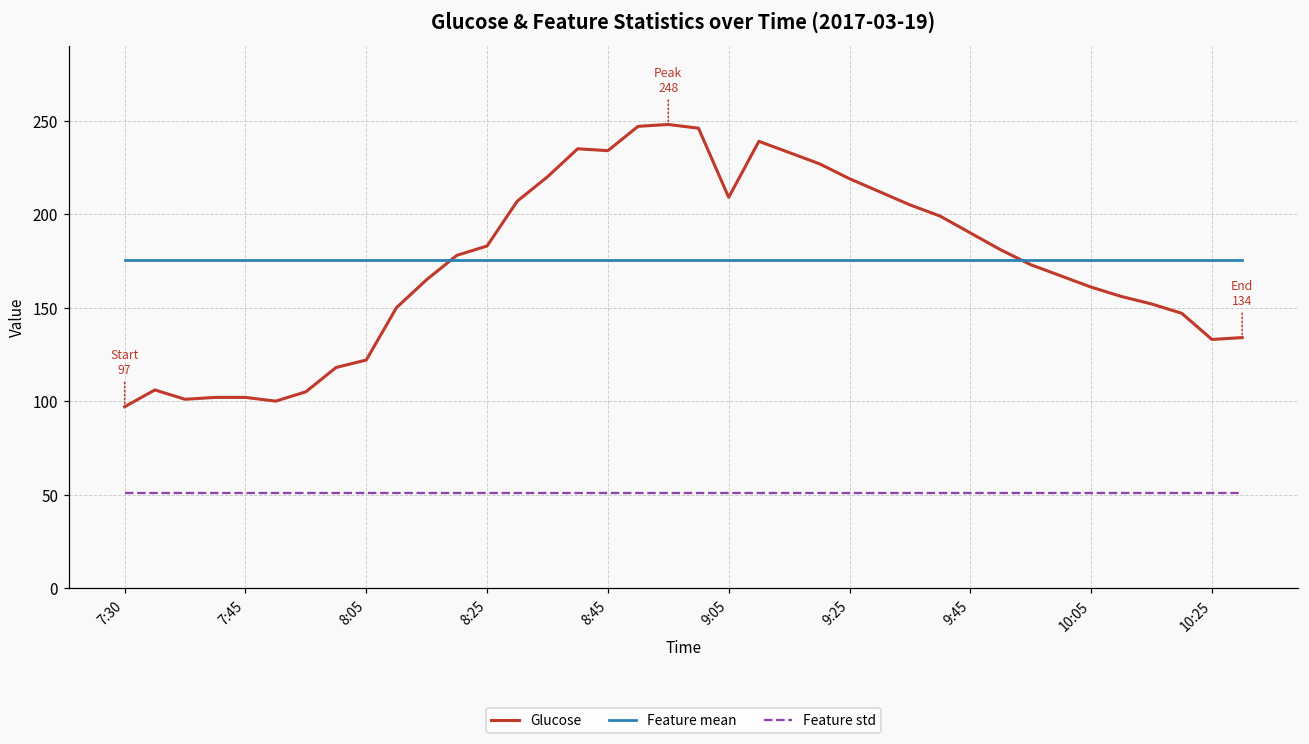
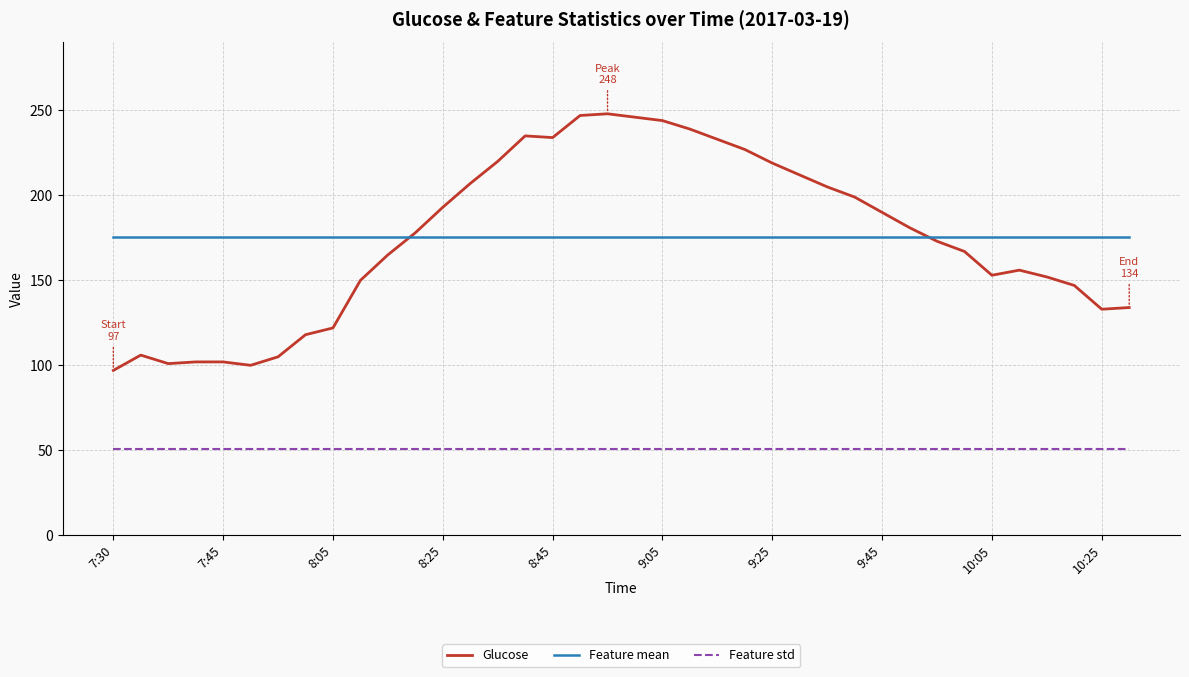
Glucose, 8:25: 183 -> 193
Glucose, 9:05: 209 -> 244
Glucose, 10:05: 161 -> 153
